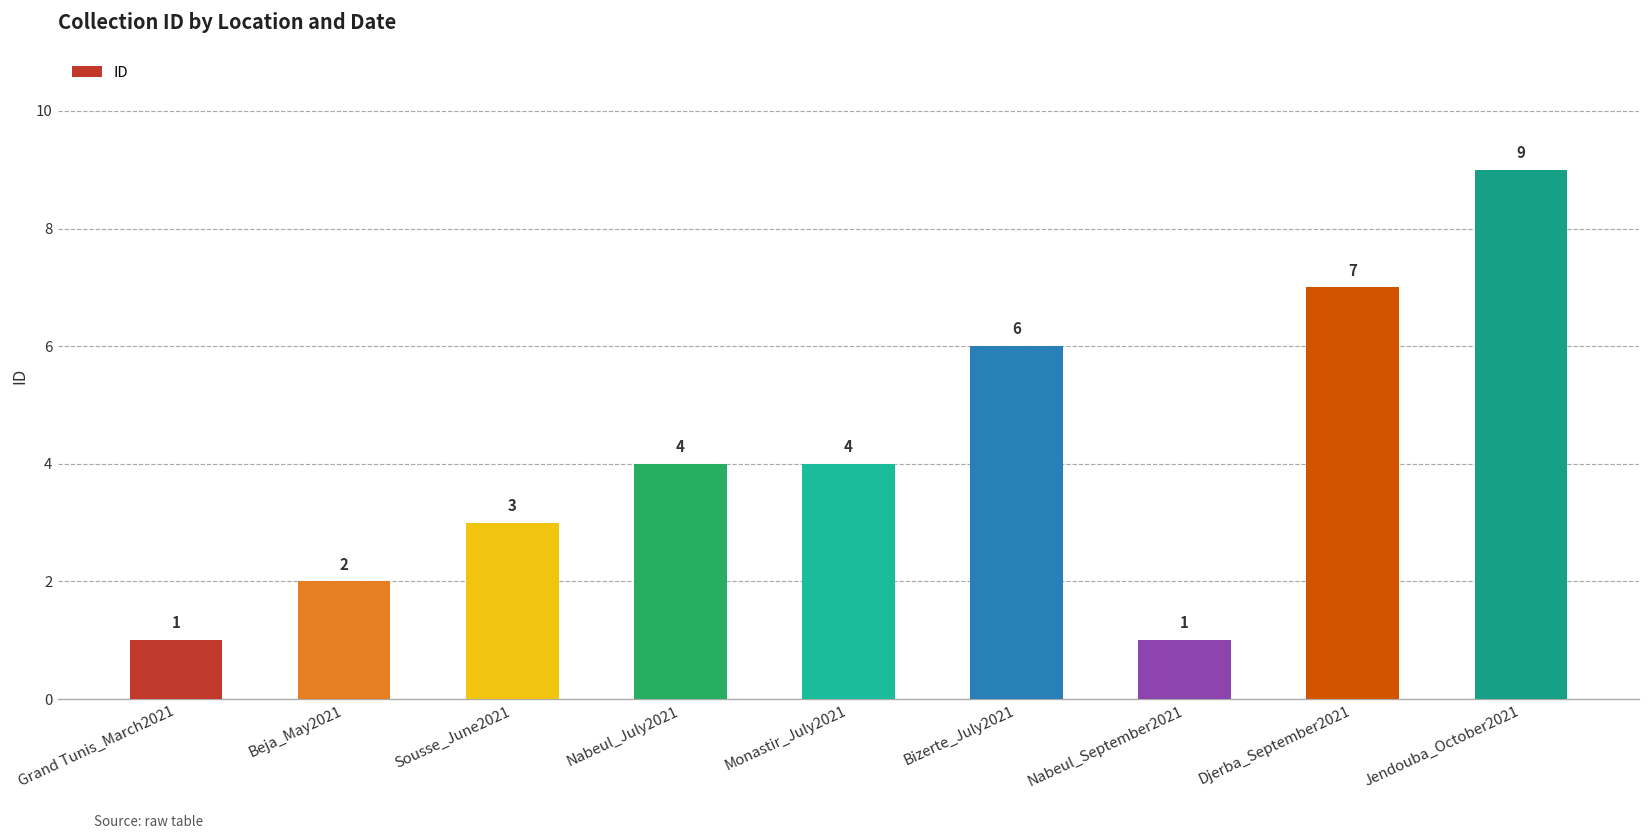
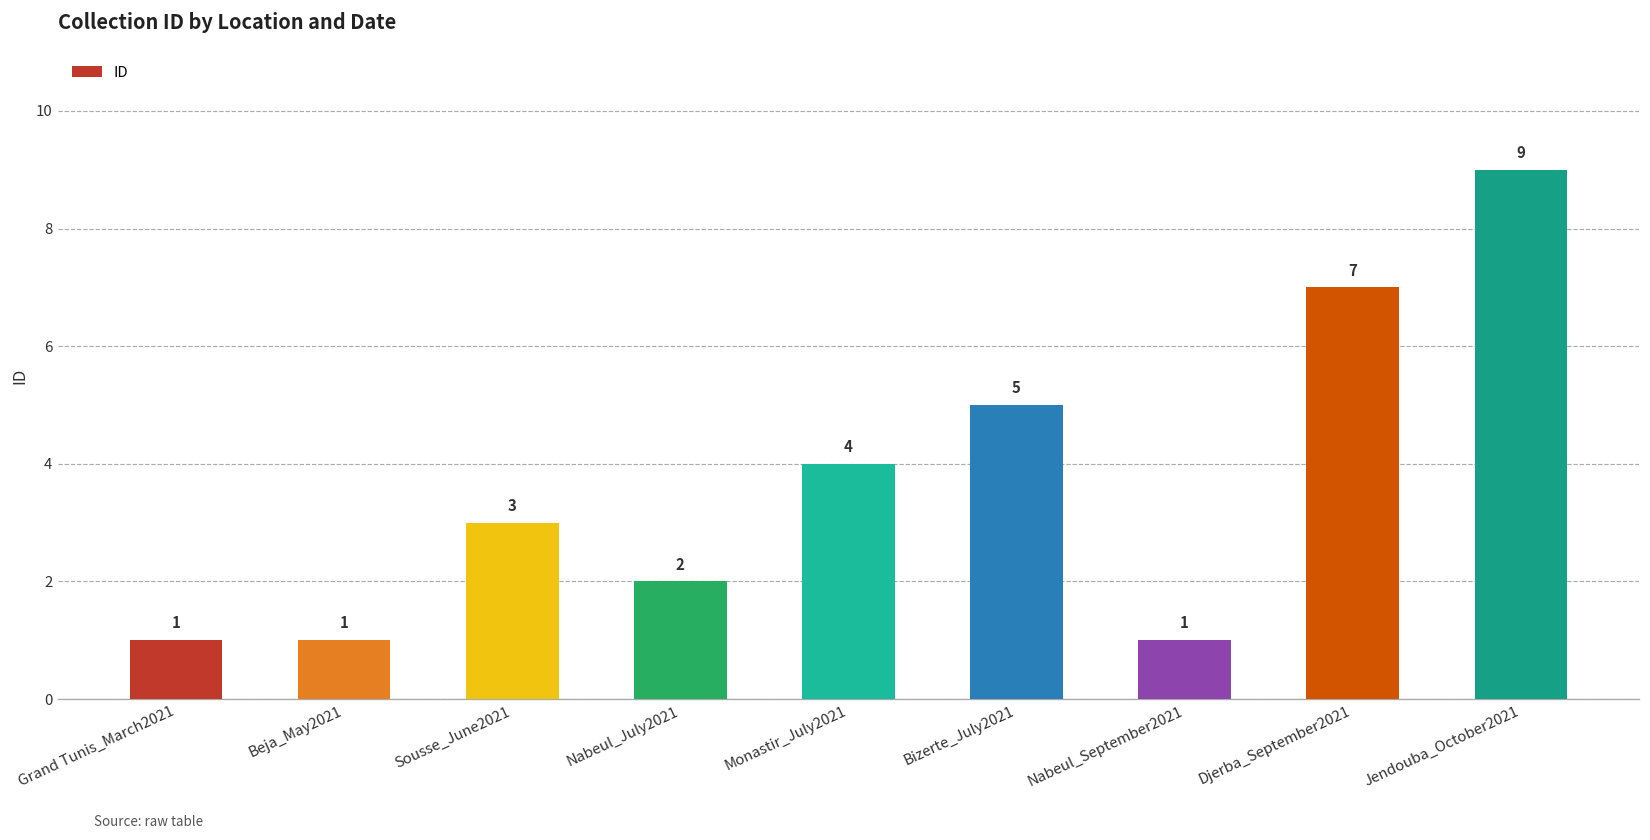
Beja_May2021: 2 -> 1
Nabeul_July2021: 4 -> 2
Bizerte_July2021: 6 -> 5
